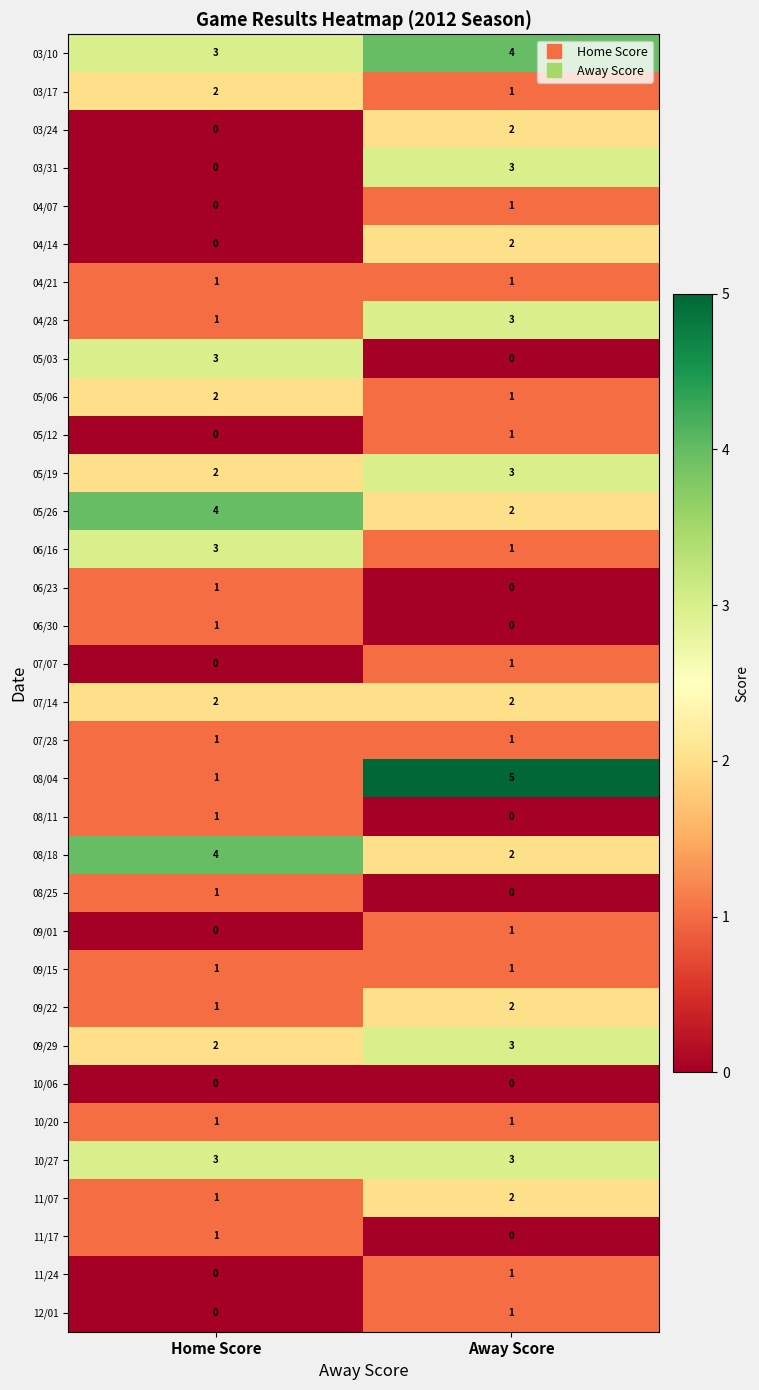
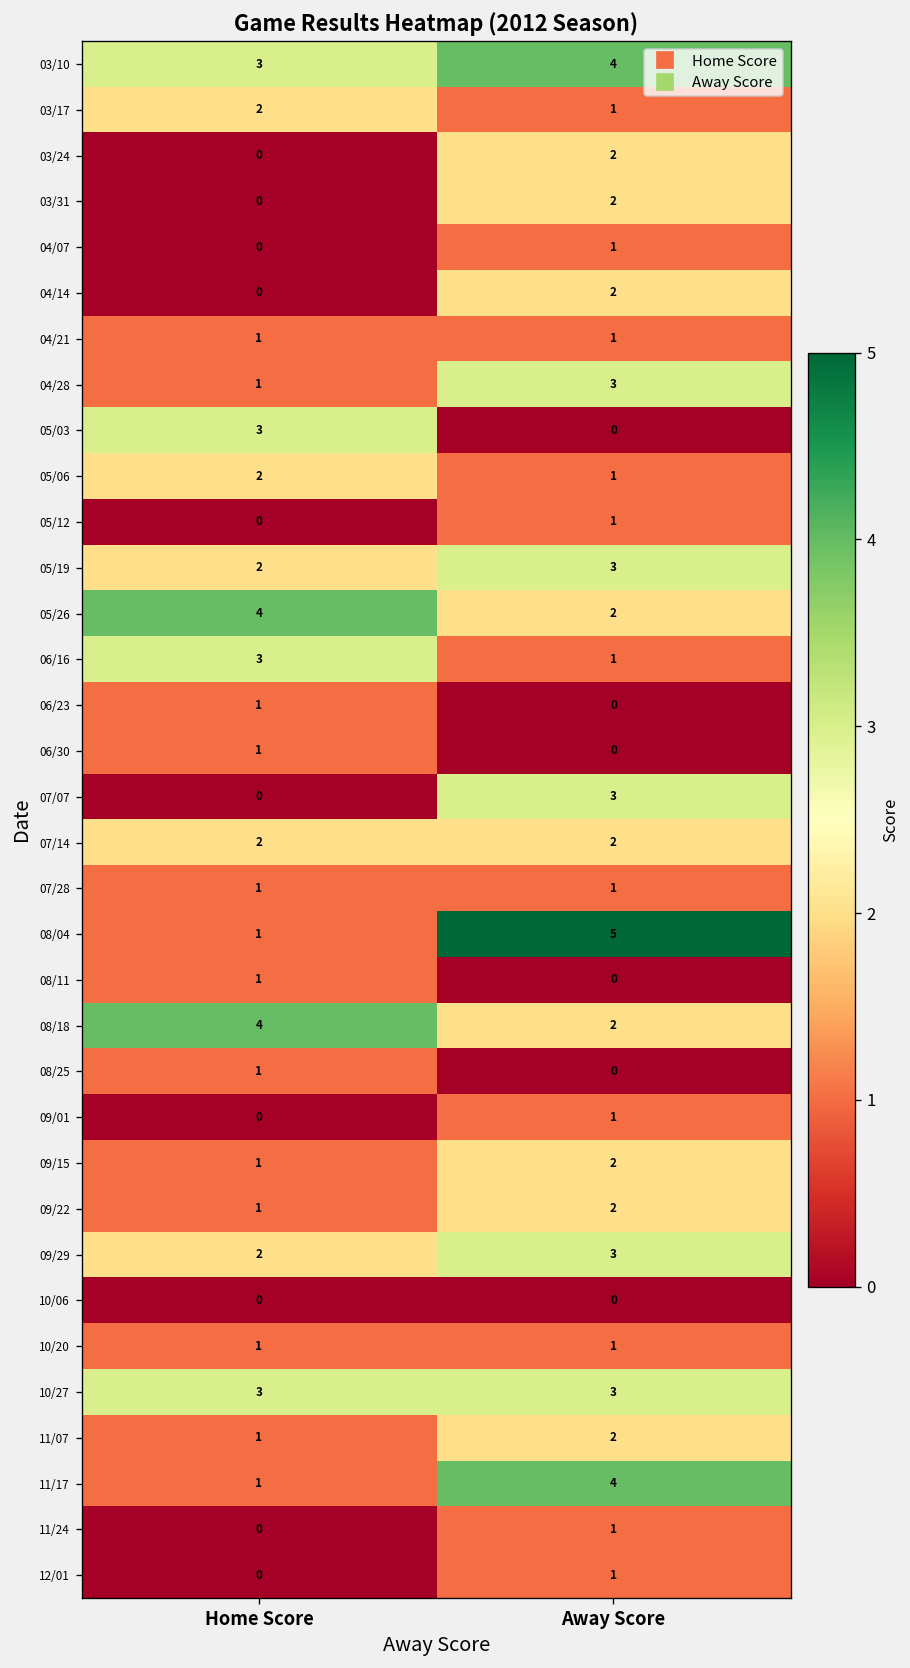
03/31, Away Score: 3 -> 2
07/07, Away Score: 1 -> 3
09/15, Away Score: 1 -> 2
11/17, Away Score: 0 -> 4
